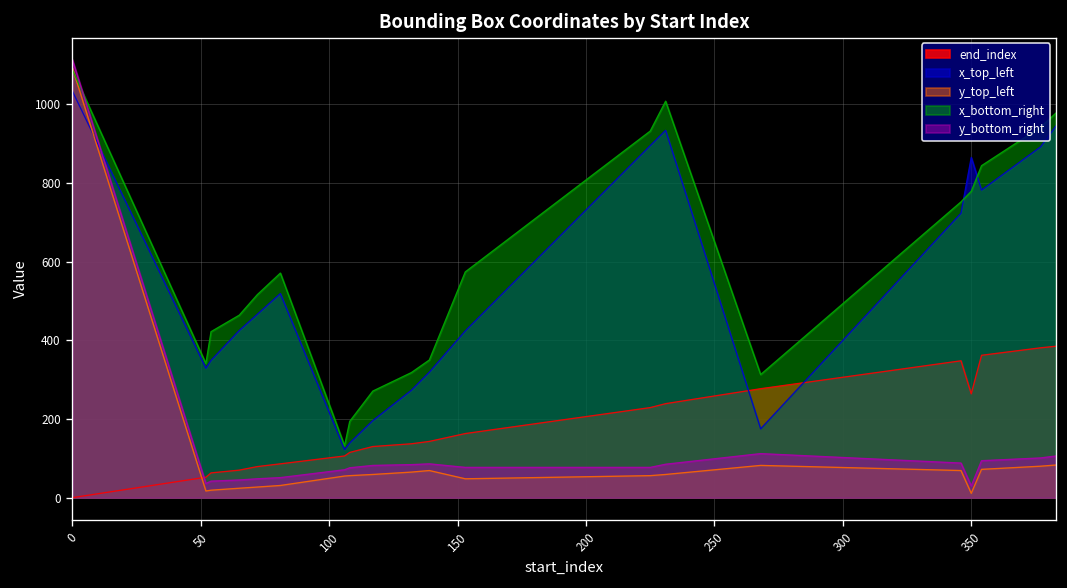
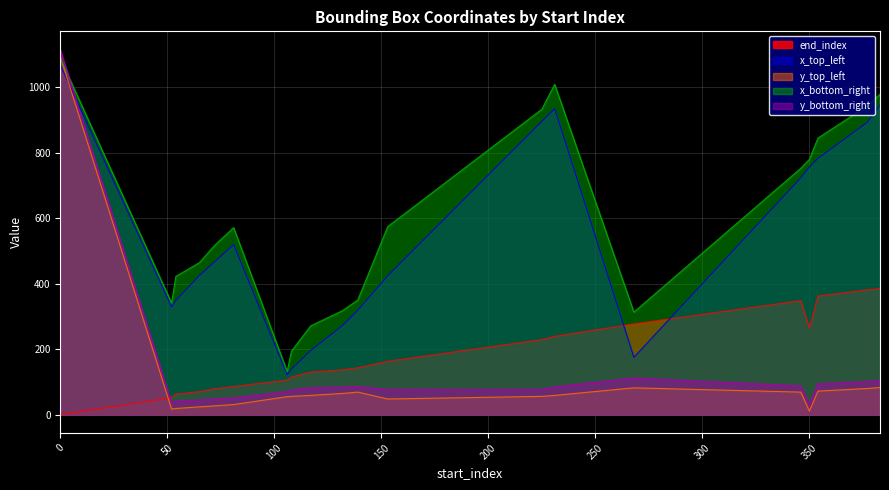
x_top_left, 0: 1030 -> 1070
x_top_left, 350: 870 -> 760
